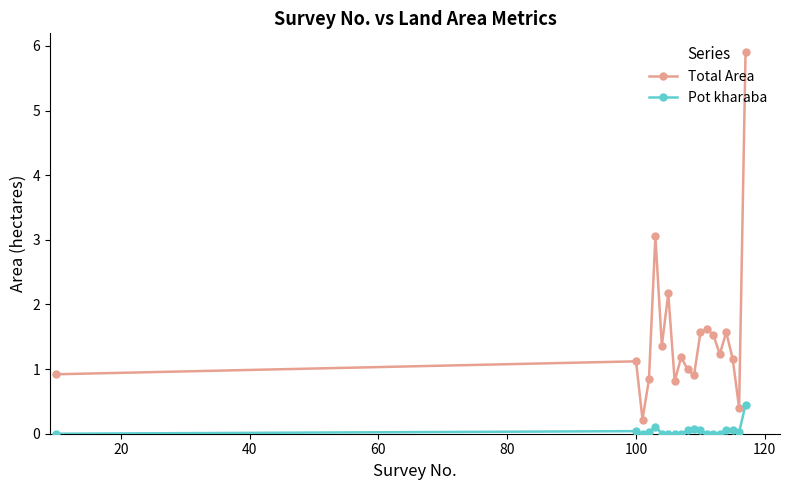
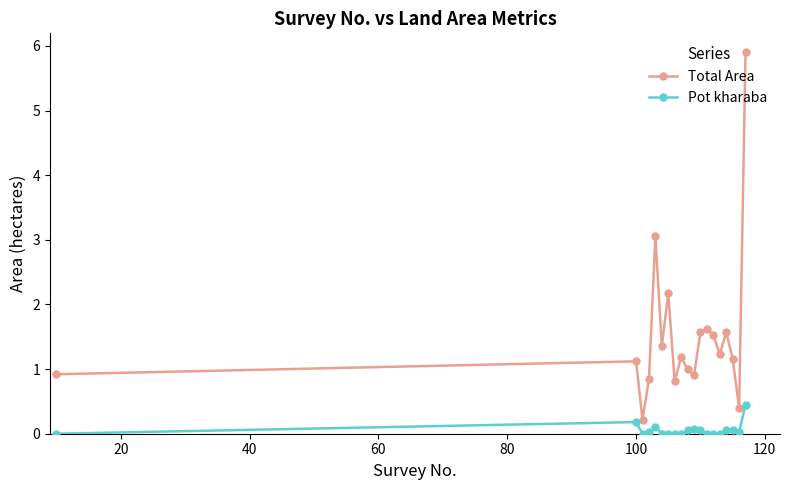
Pot kharaba, 100: 0.0 -> 0.2
